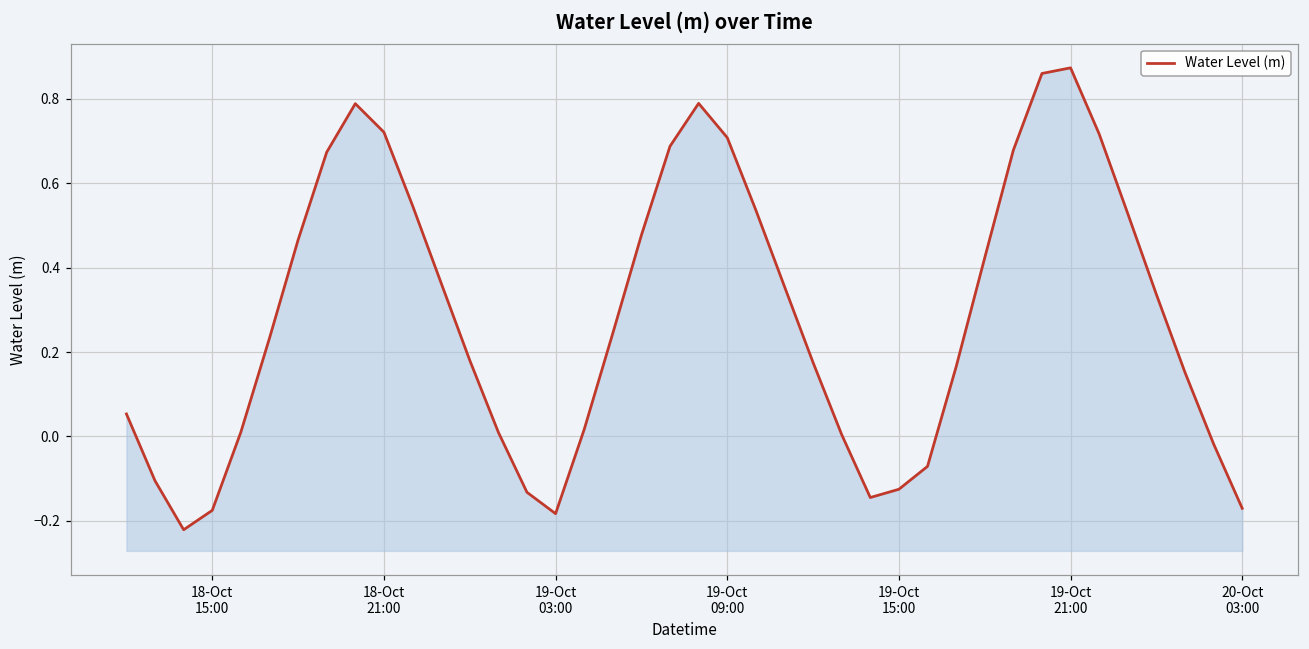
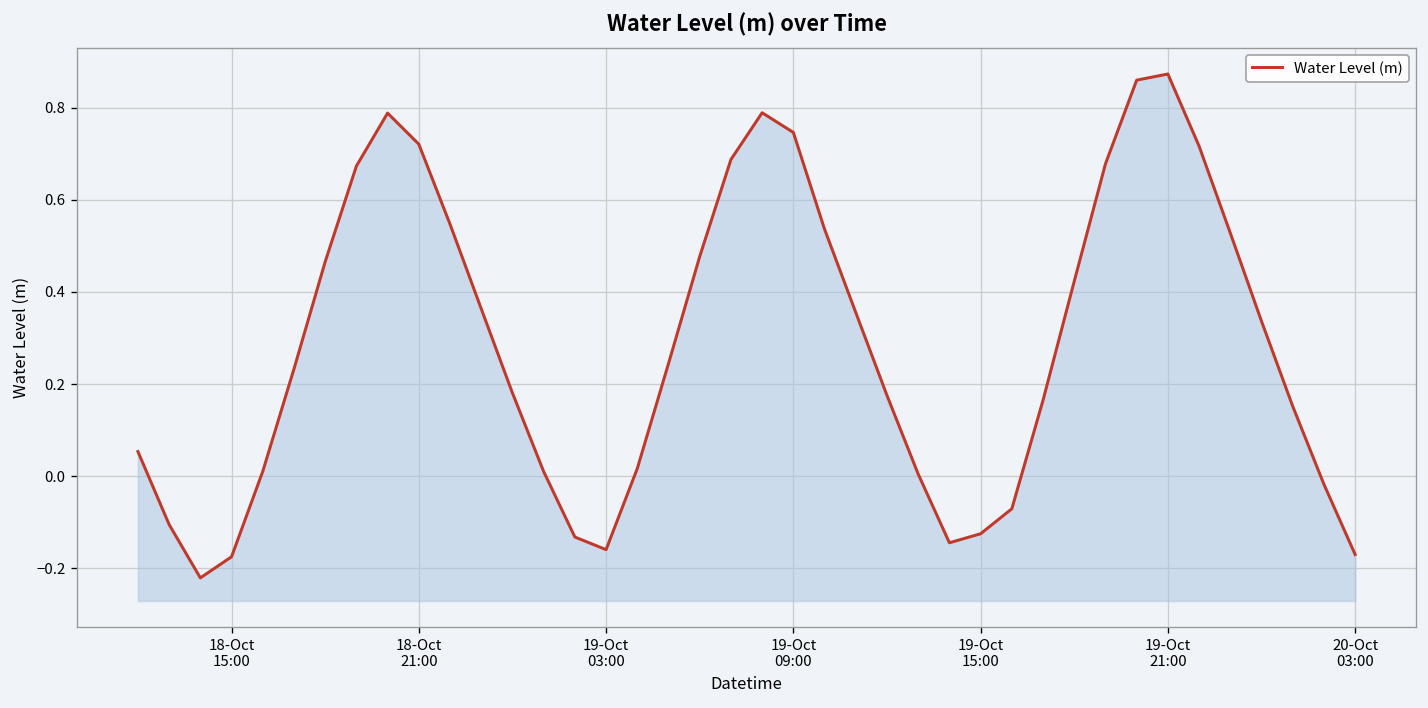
19-Oct 03:00: -0.18 -> -0.16
19-Oct 09:00: 0.71 -> 0.75
